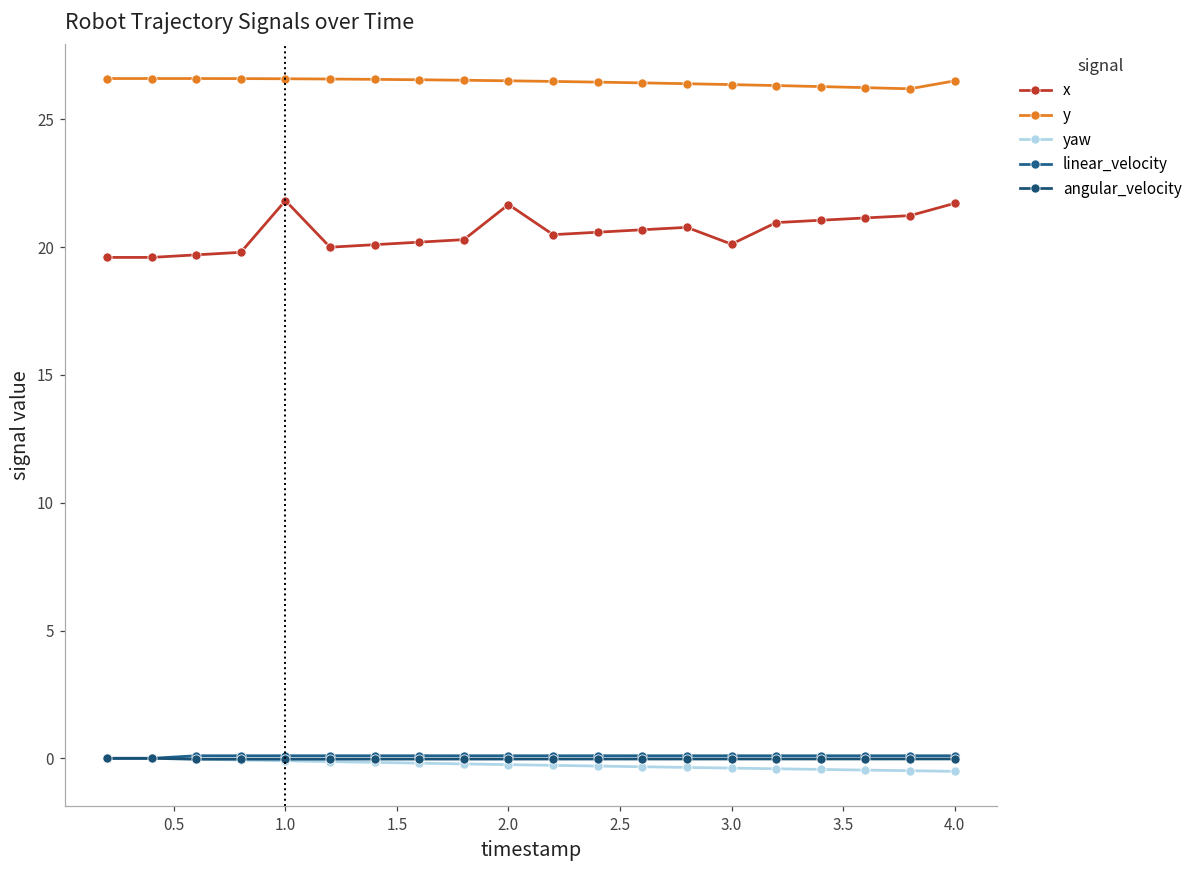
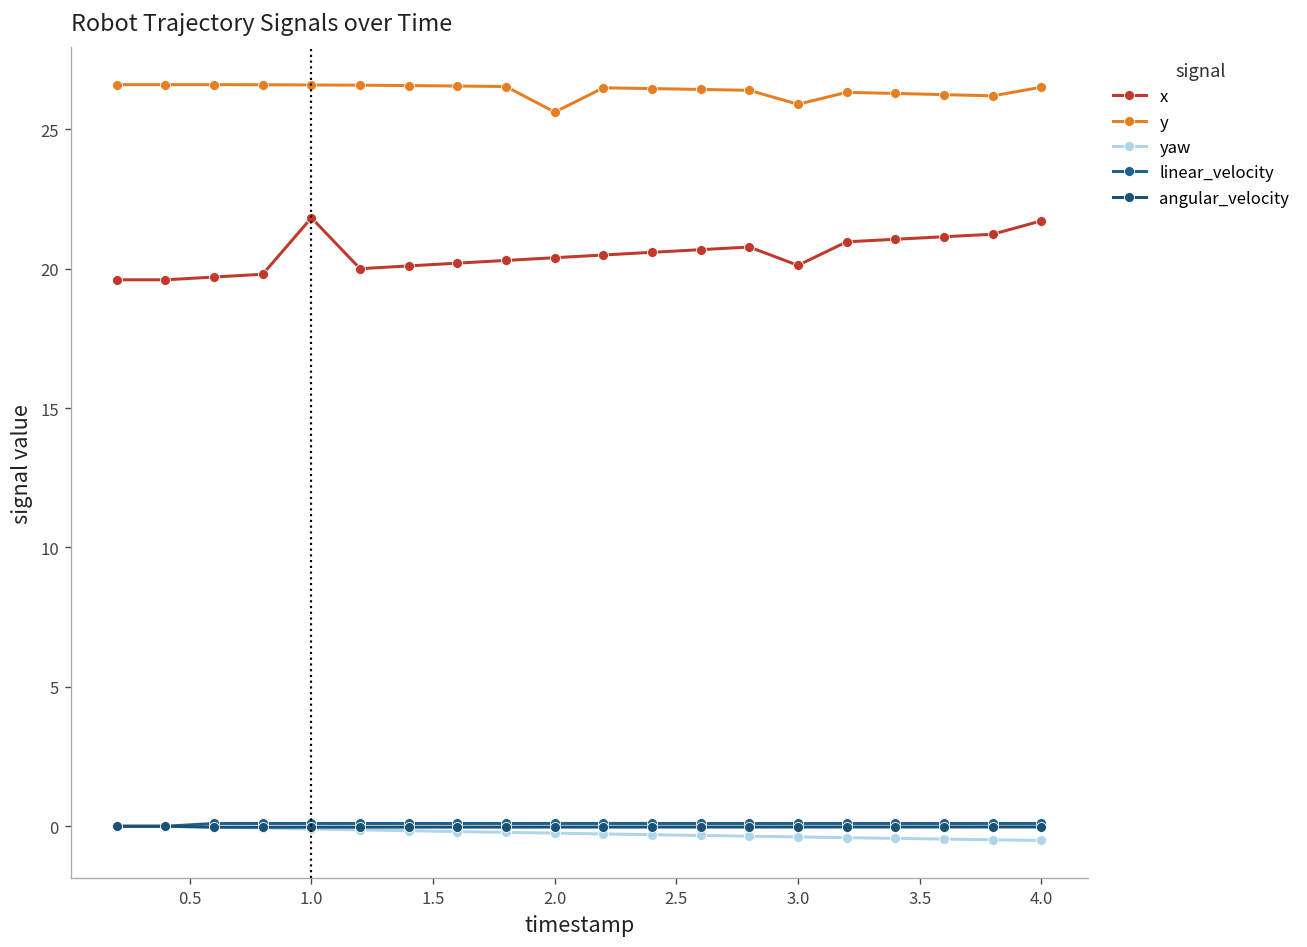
x, 2.0: 21.7 -> 20.4
y, 2.0: 26.5 -> 25.6
y, 3.0: 26.4 -> 25.9
